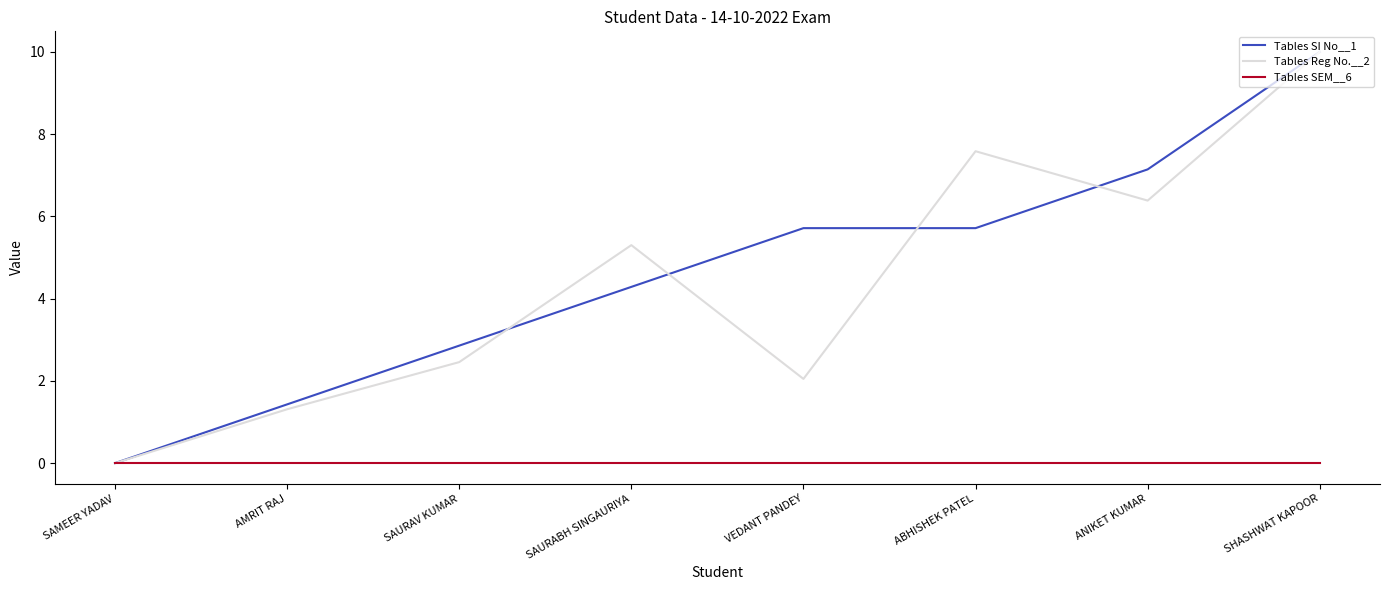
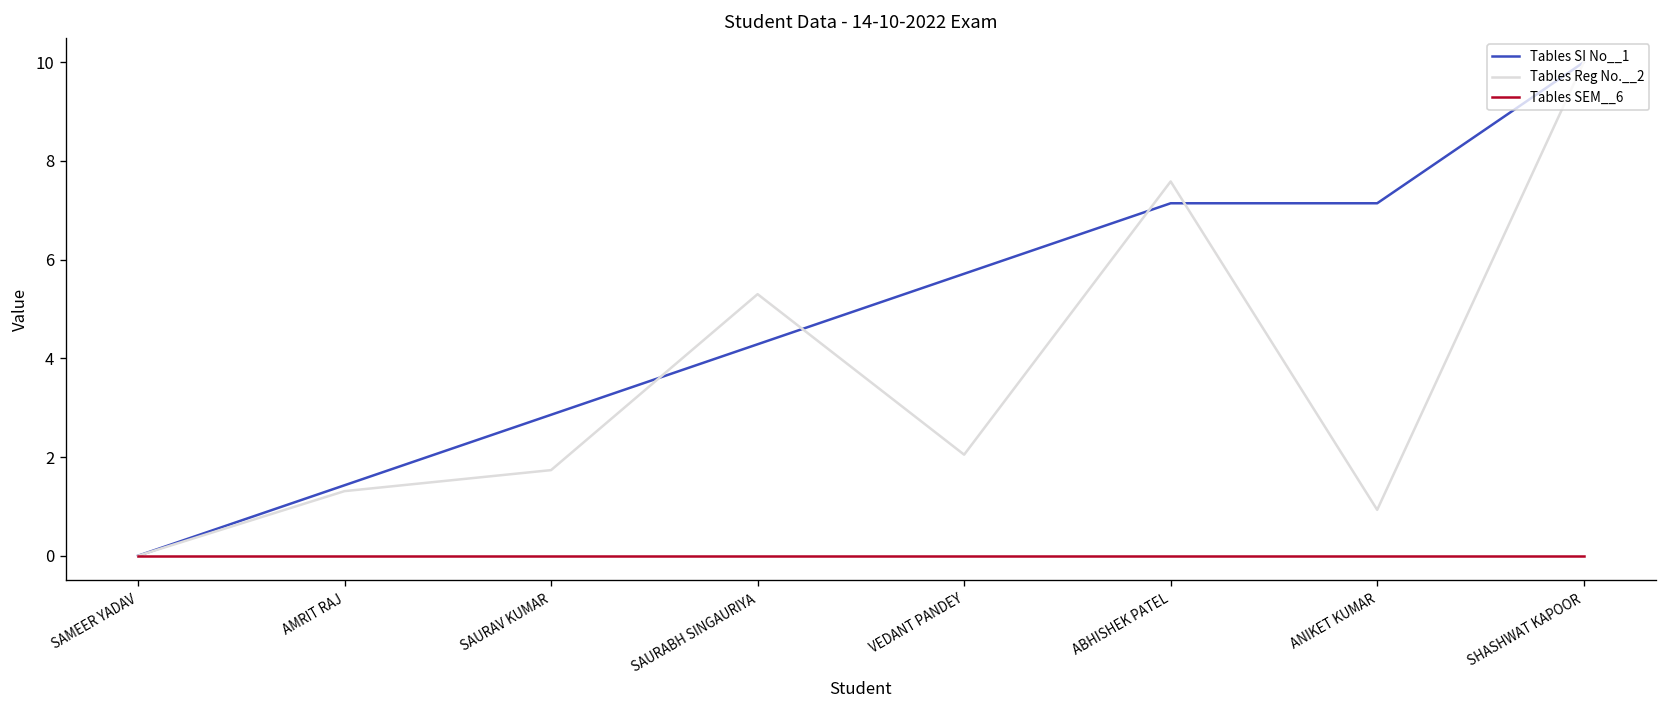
Tables Reg No.__2, SAURAV KUMAR: 2.5 -> 1.7
Tables SI No__1, ABHISHEK PATEL: 5.7 -> 7.1
Tables Reg No.__2, ANIKET KUMAR: 6.4 -> 0.9
